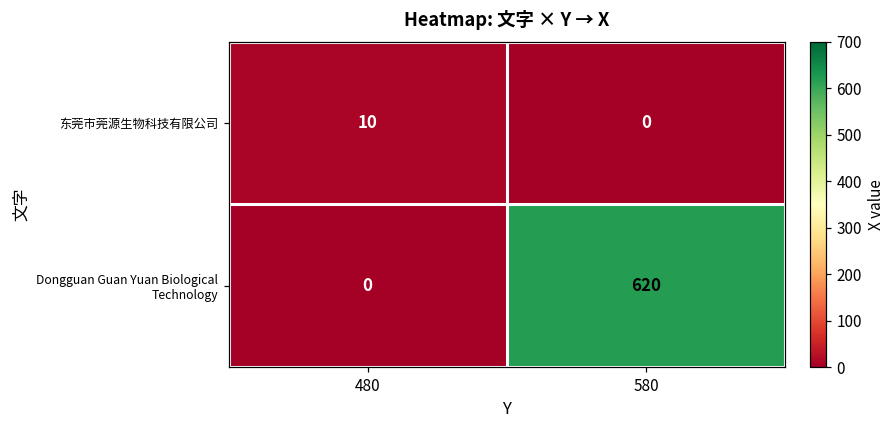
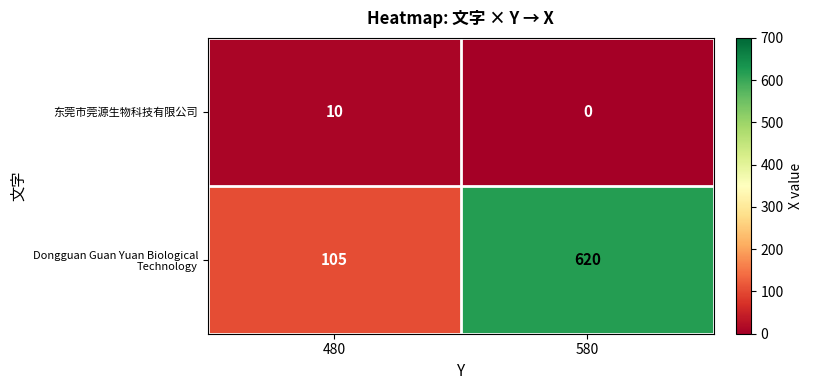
Dongguan Guan Yuan Biological Technology, 480: 0 -> 105
